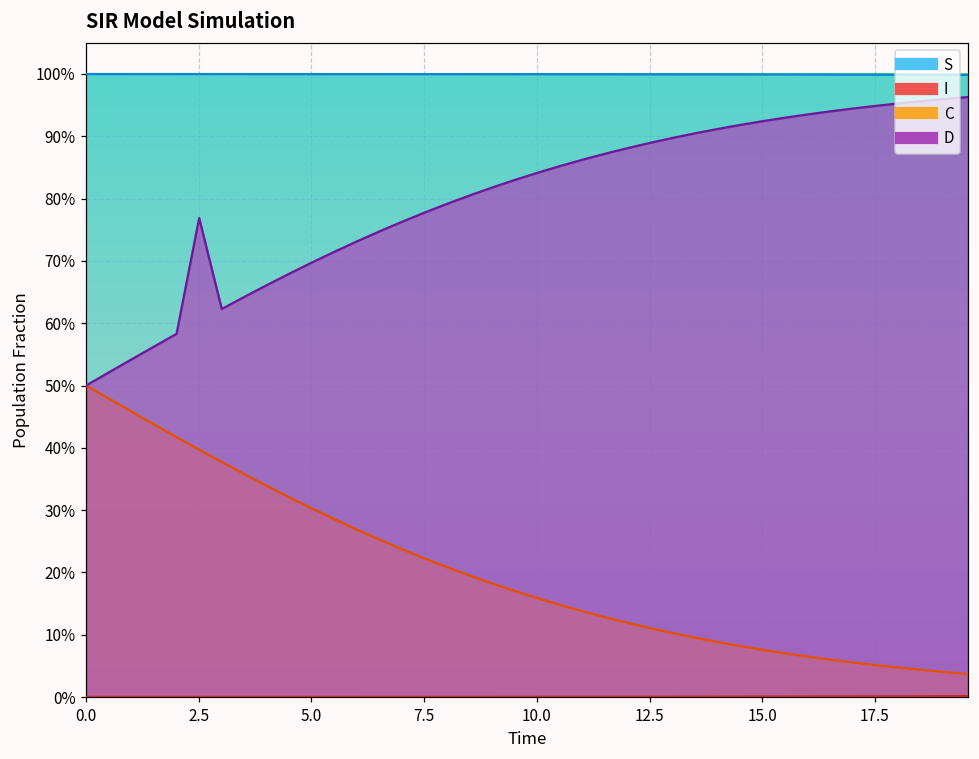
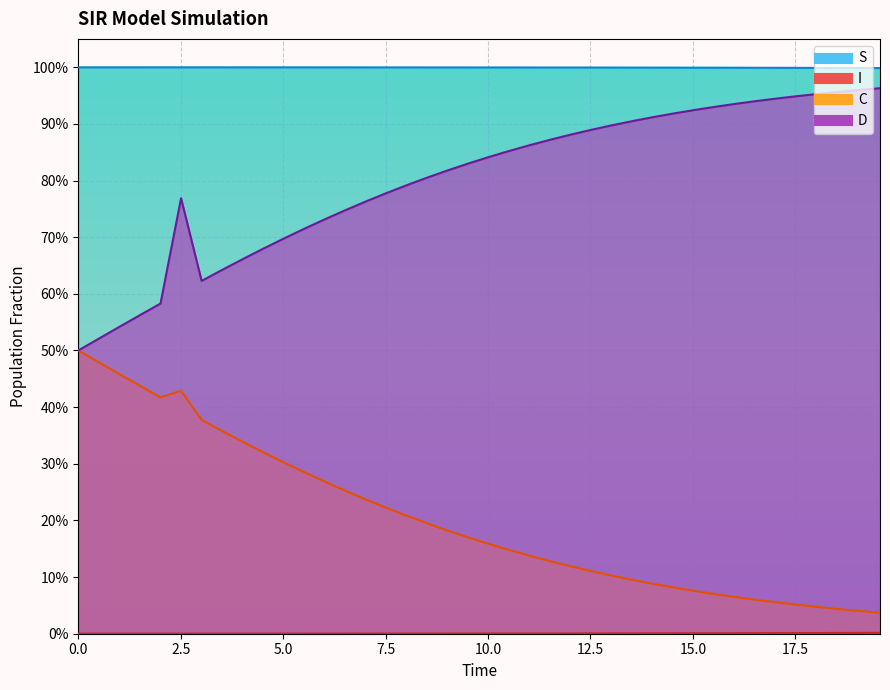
C, 2.5: 40% -> 43%
